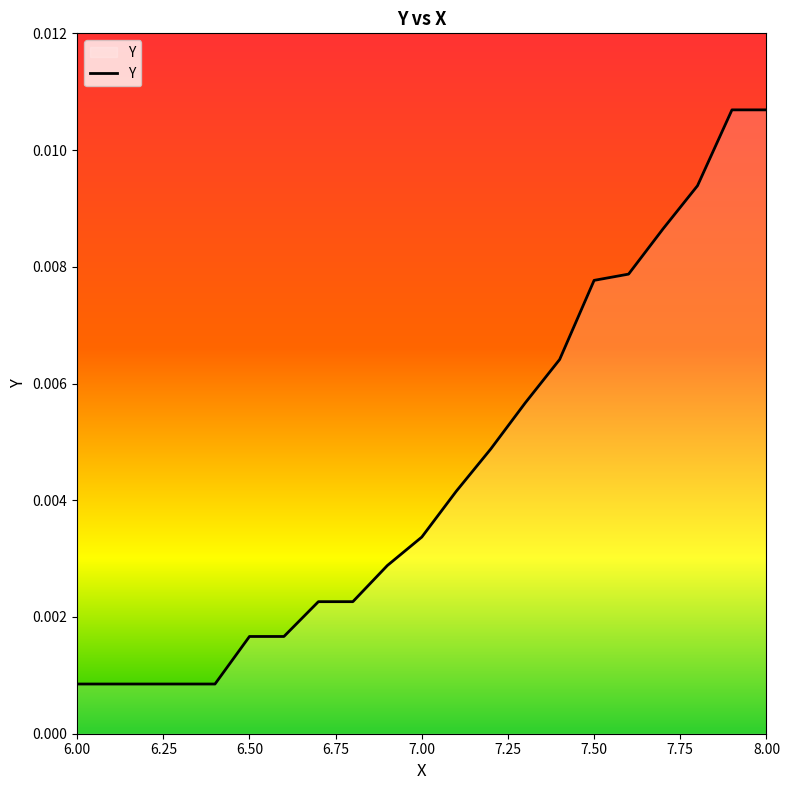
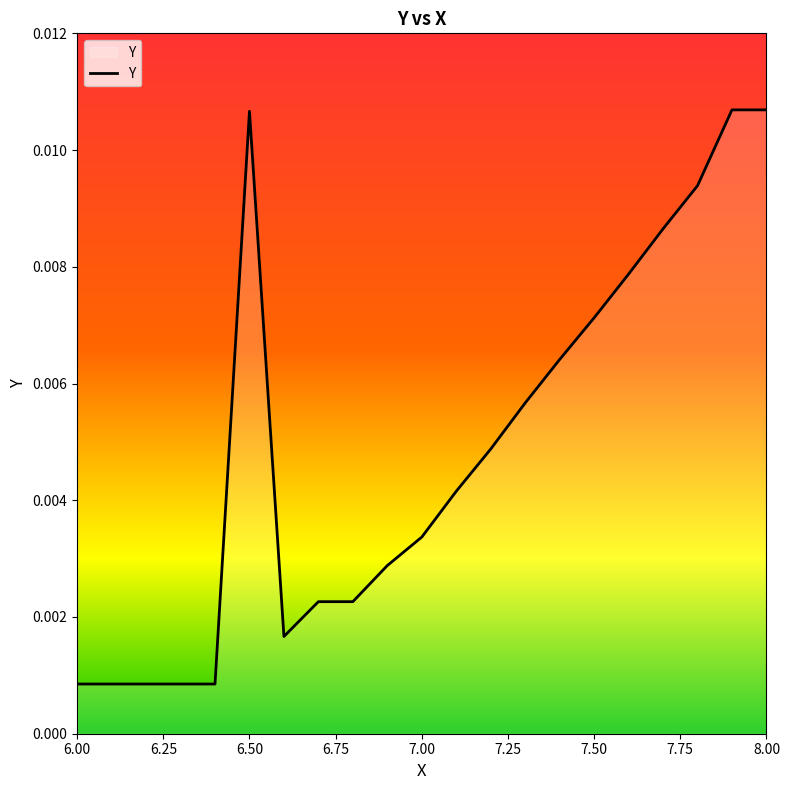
6.50: 0.0017 -> 0.0107
7.50: 0.0078 -> 0.0071
